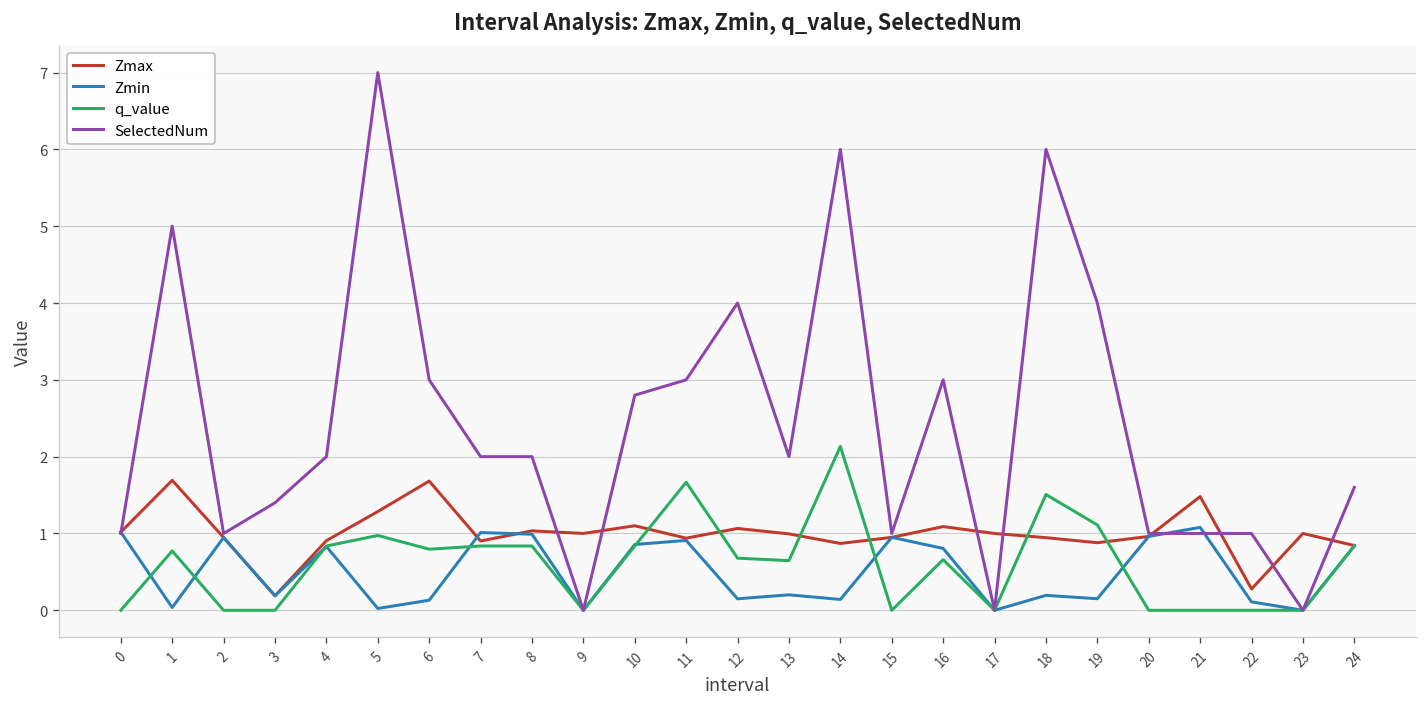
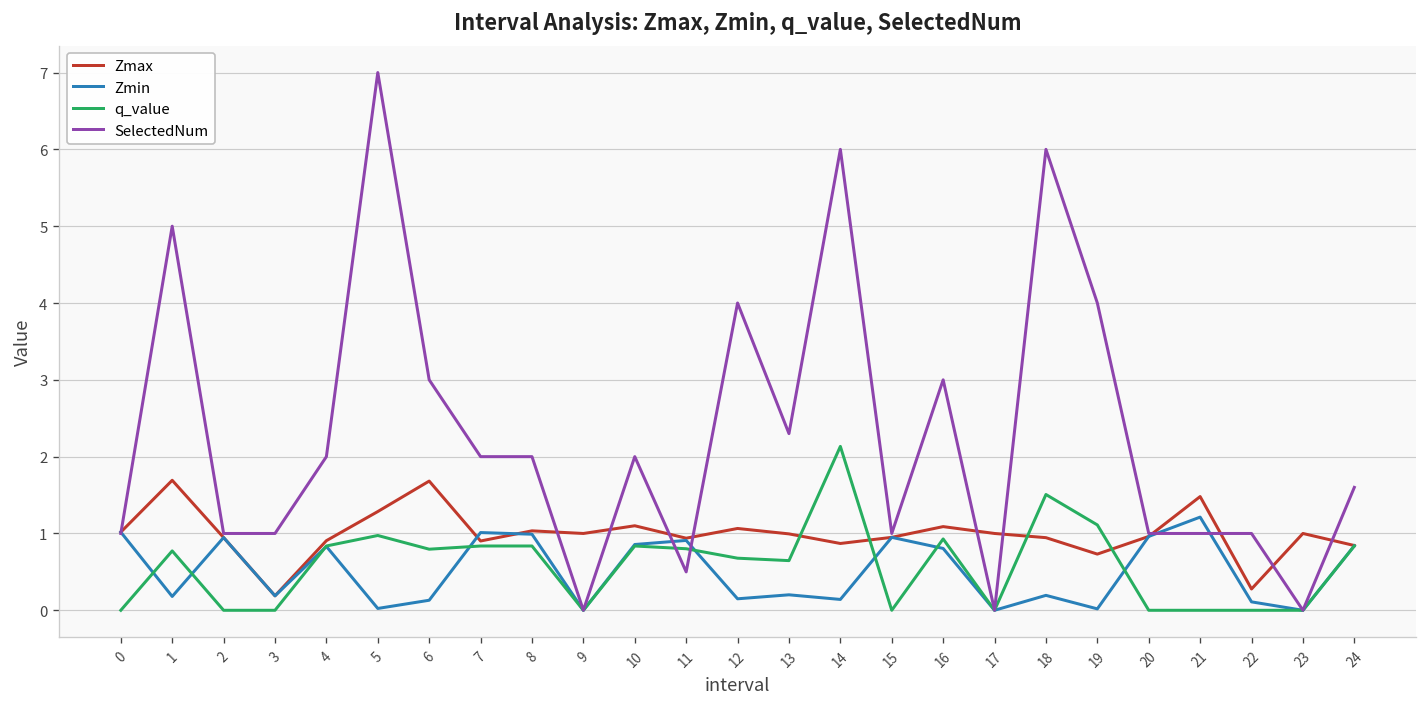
Zmin, 1: 0.0 -> 0.2
SelectedNum, 3: 1.4 -> 1.0
SelectedNum, 10: 2.8 -> 2.0
q_value, 11: 1.7 -> 0.8
SelectedNum, 11: 3.0 -> 0.5
SelectedNum, 13: 2.0 -> 2.3
q_value, 16: 0.7 -> 0.9
Zmax, 19: 0.9 -> 0.7
Zmin, 19: 0.2 -> 0.0
Zmin, 21: 1.1 -> 1.2
